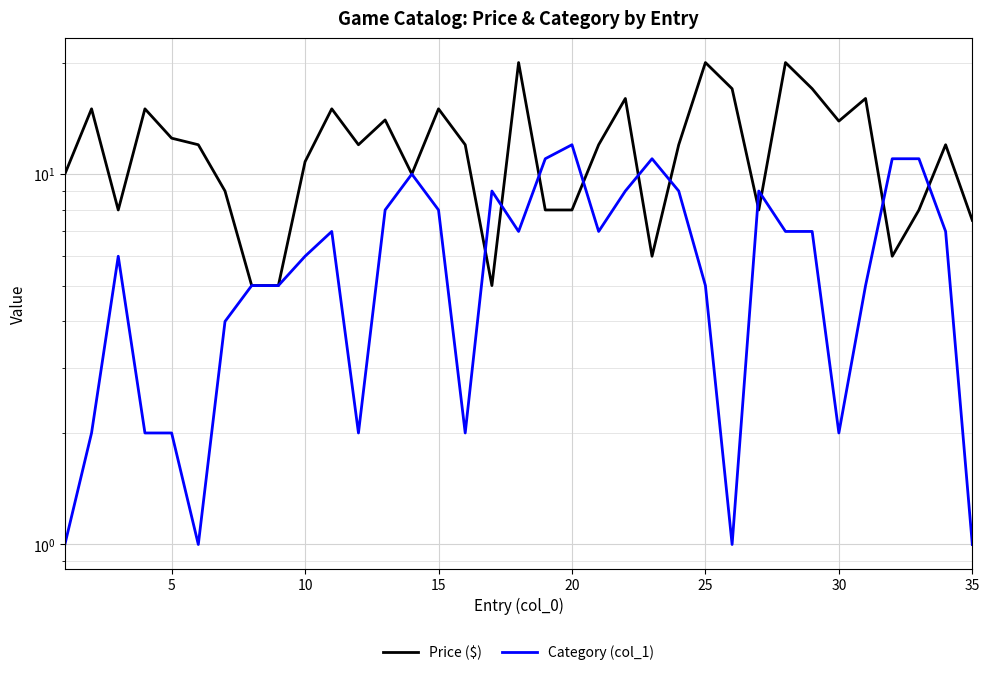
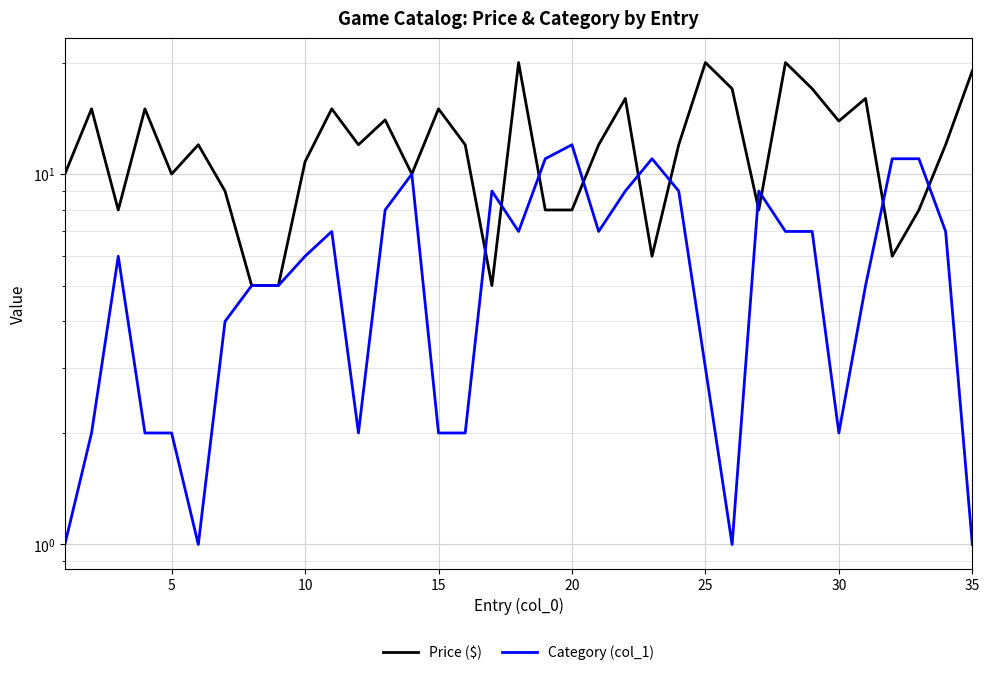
Price ($), 5: 12.5 -> 10.0
Category (col_1), 15: 8 -> 2
Category (col_1), 25: 5 -> 3
Price ($), 35: 7.5 -> 19
